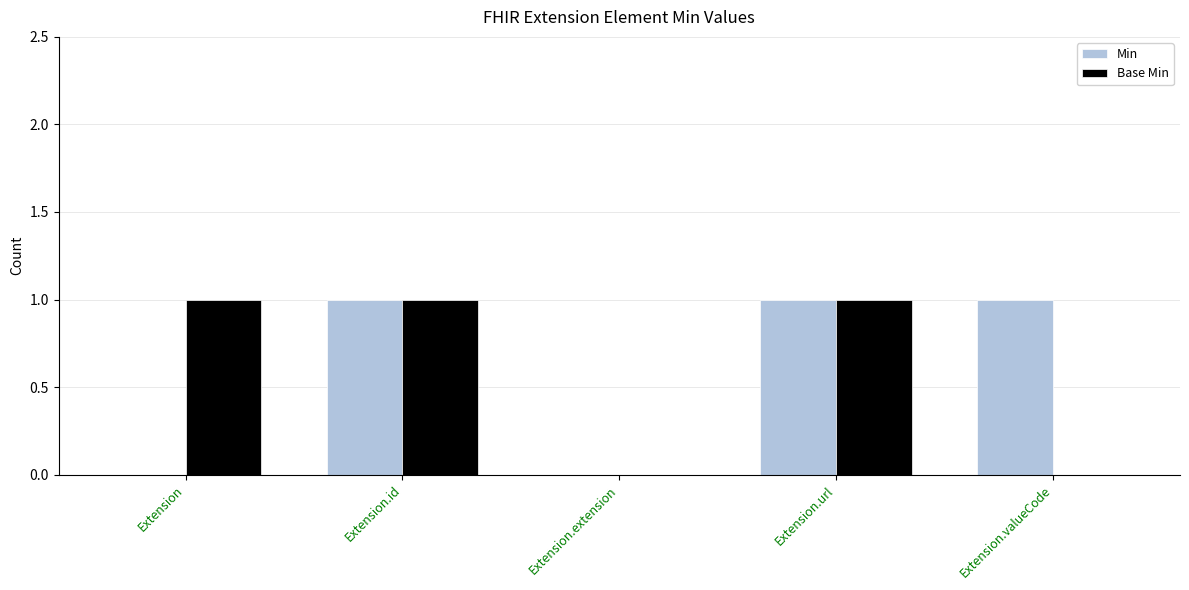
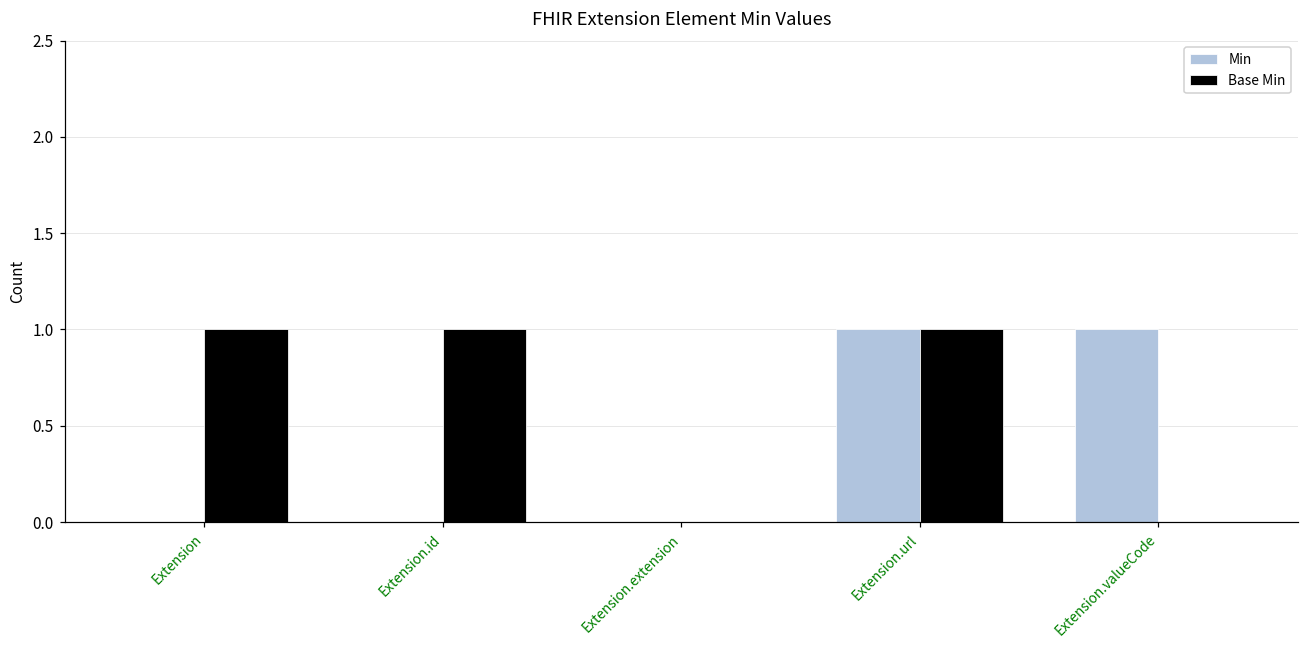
Min, Extension.id: 1 -> 0
